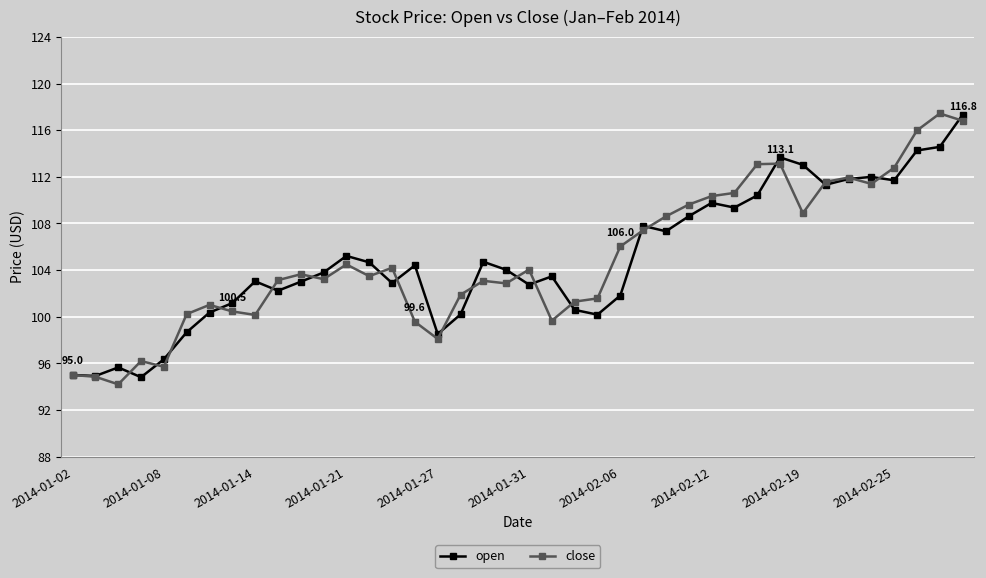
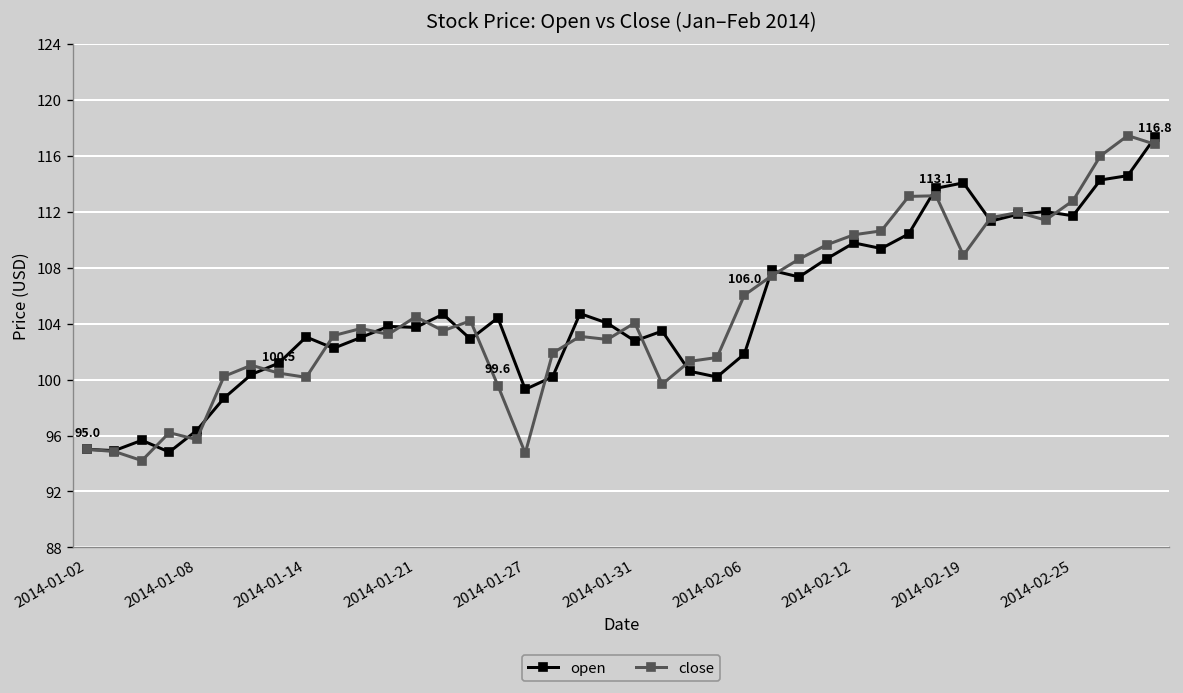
open, 2014-01-21: 105.2 -> 103.7
open, 2014-01-27: 98.5 -> 99.3
close, 2014-01-27: 98.1 -> 94.7
open, 2014-02-19: 113.0 -> 114.1
